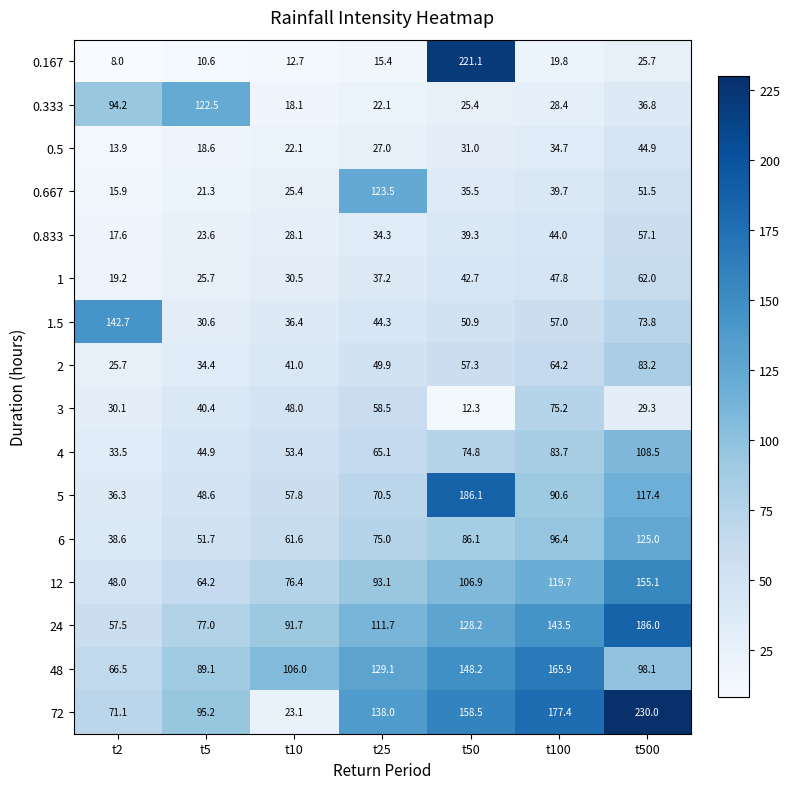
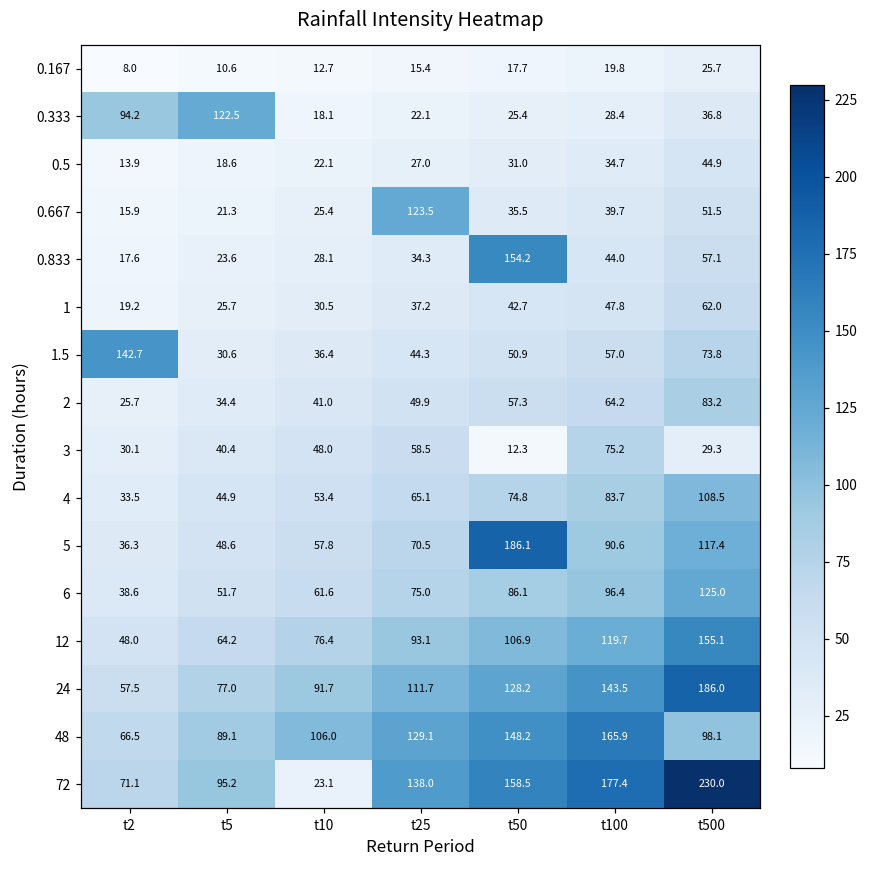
0.167, t50: 221.1 -> 17.7
0.833, t50: 39.3 -> 154.2
